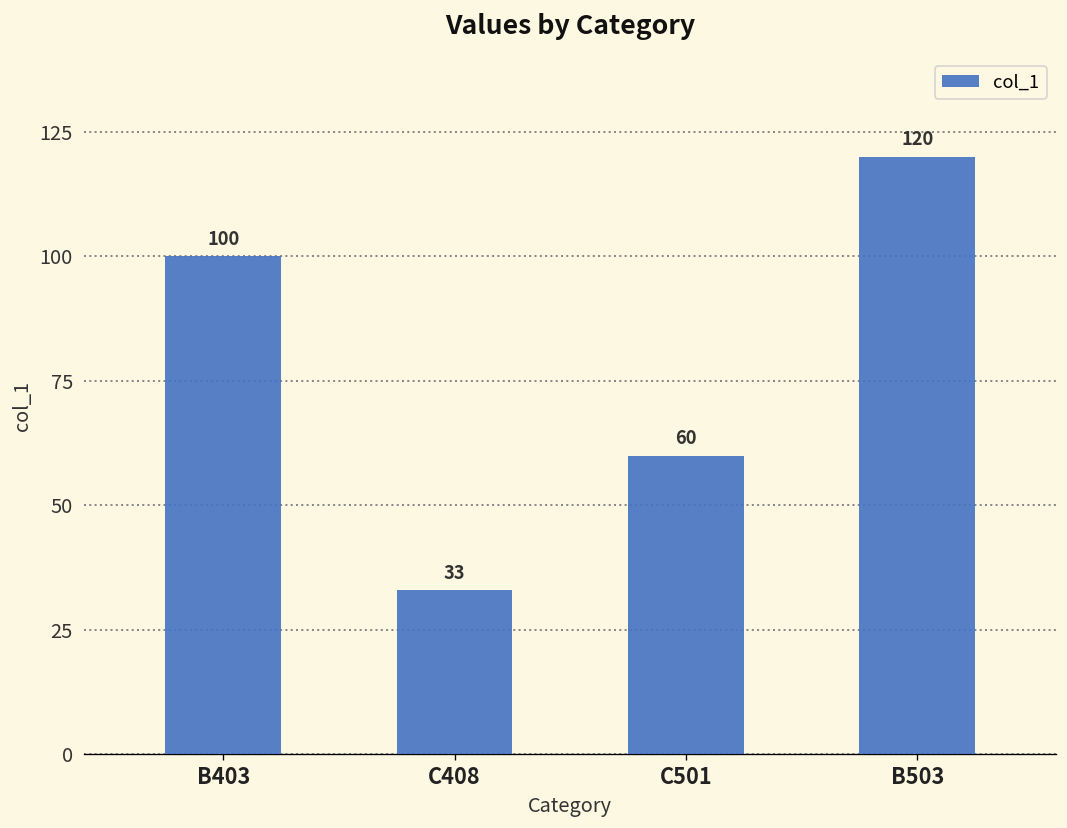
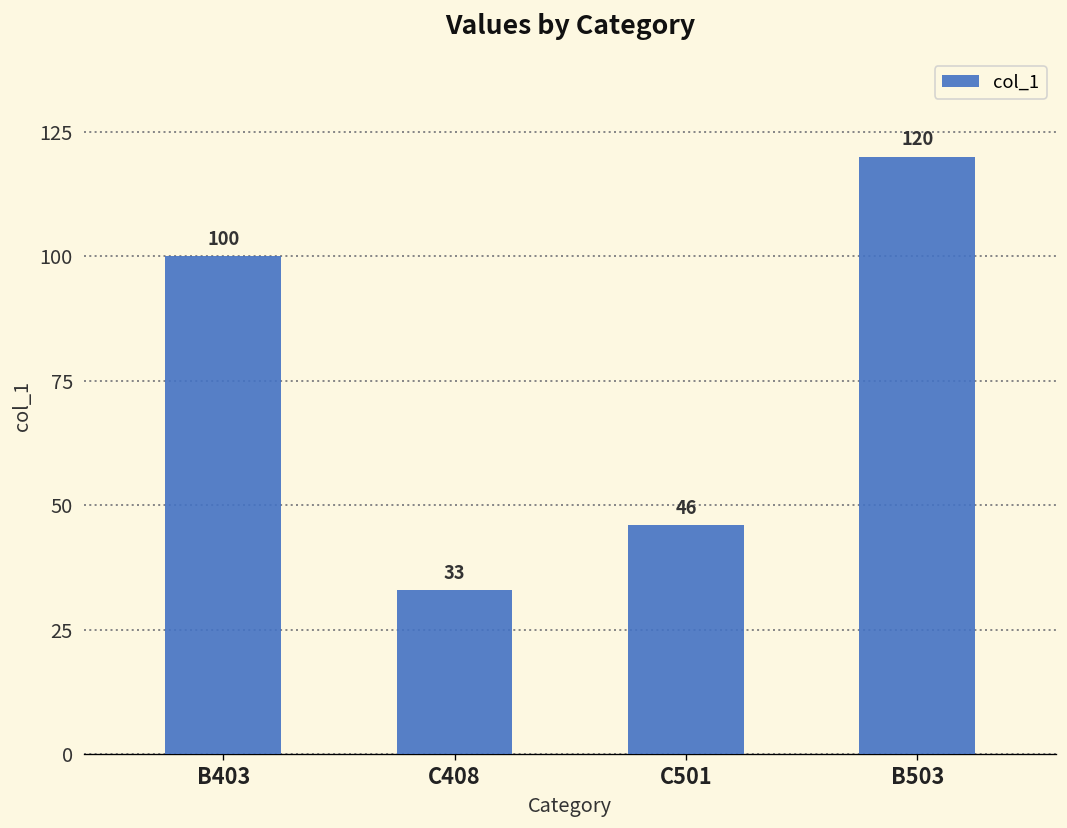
C501: 60 -> 46
